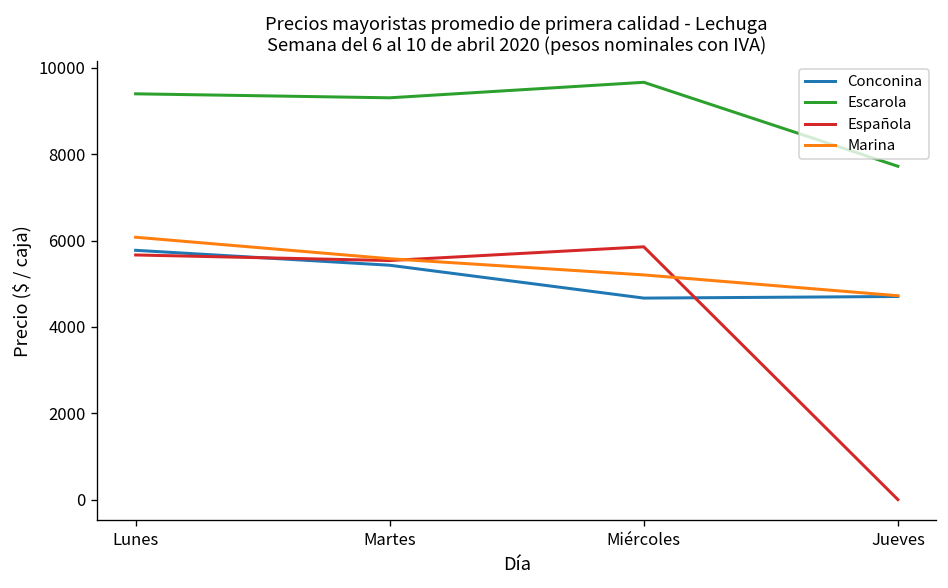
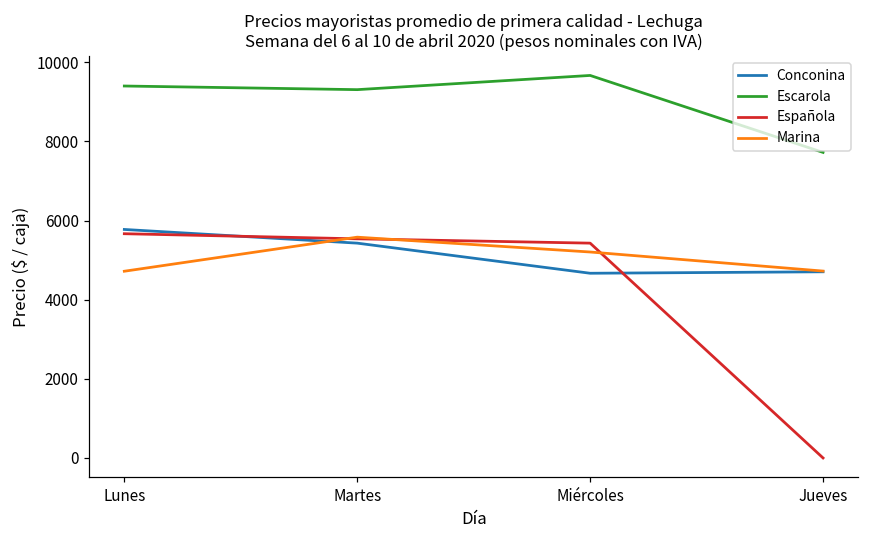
Marina, Lunes: 6100 -> 4700
Española, Miércoles: 5900 -> 5400
